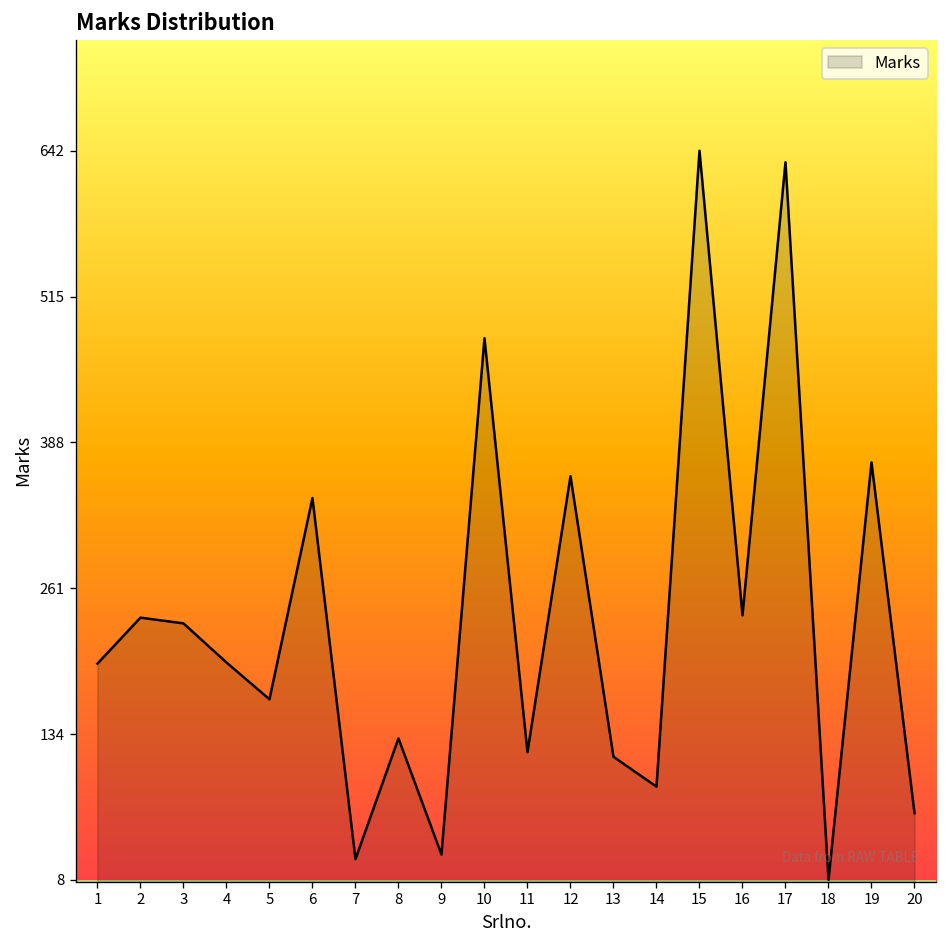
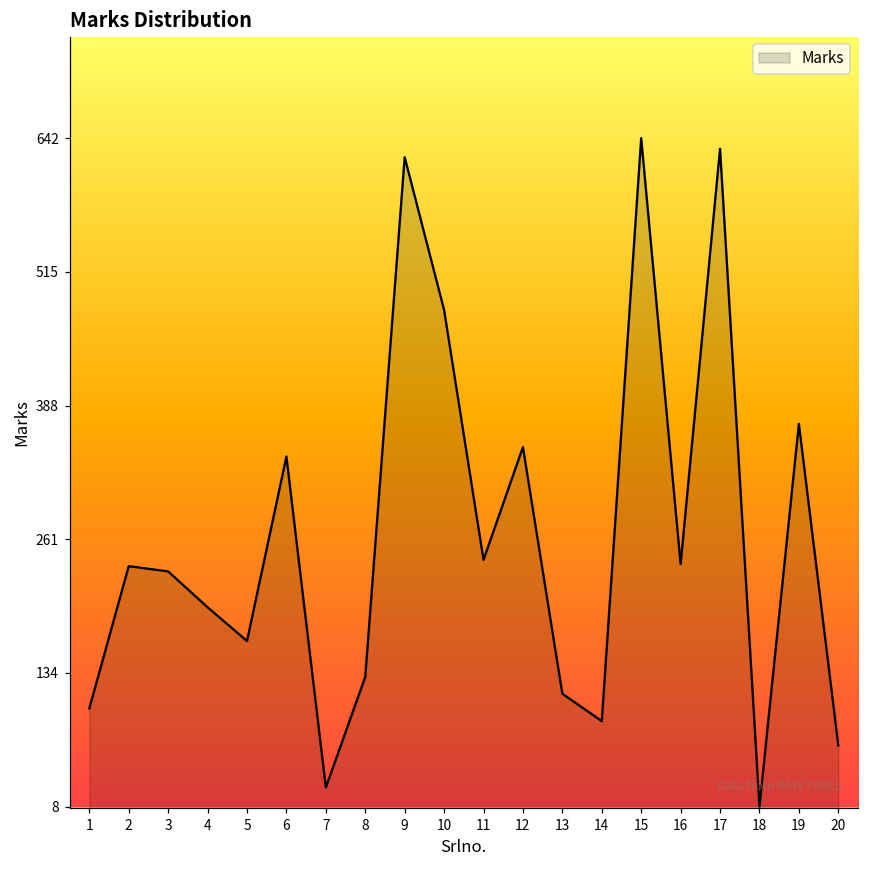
1: 200 -> 100
9: 30 -> 620
11: 120 -> 240
12: 360 -> 350
